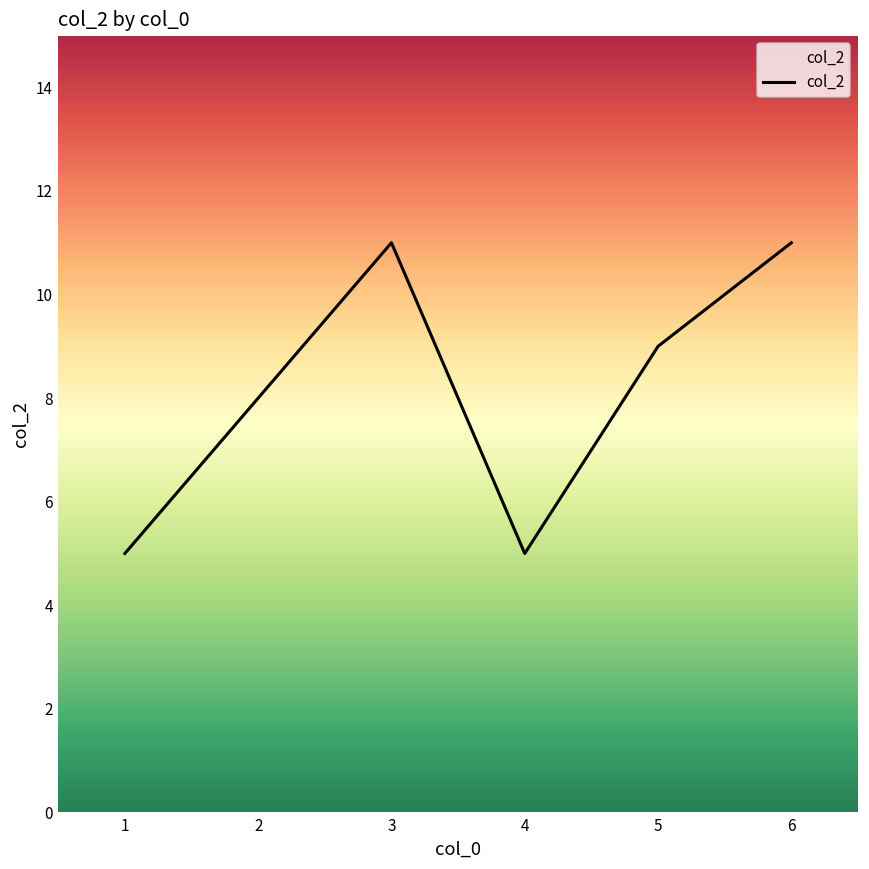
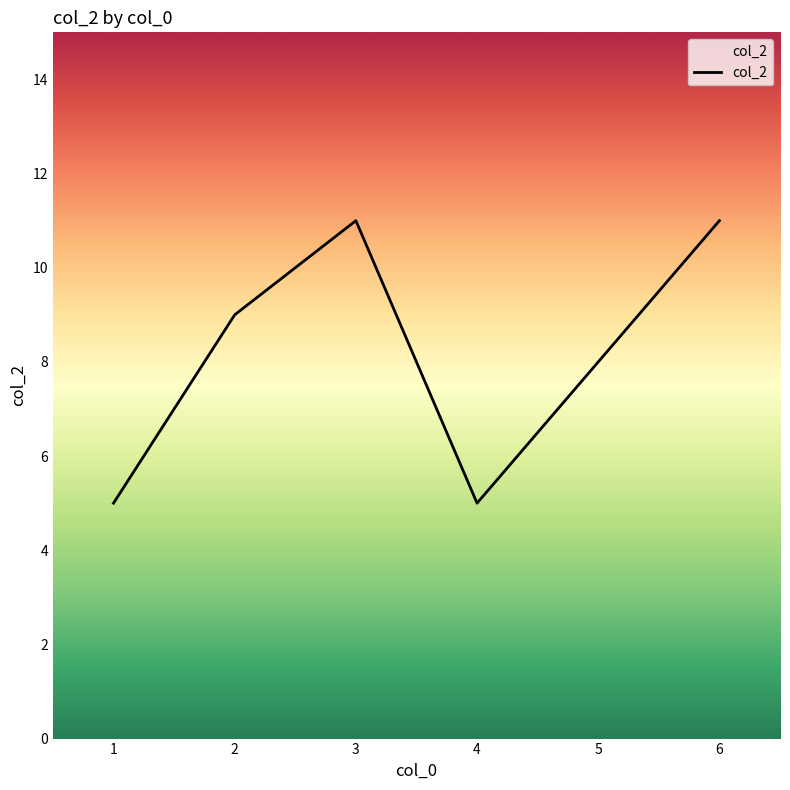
2: 8 -> 9
5: 9 -> 8
